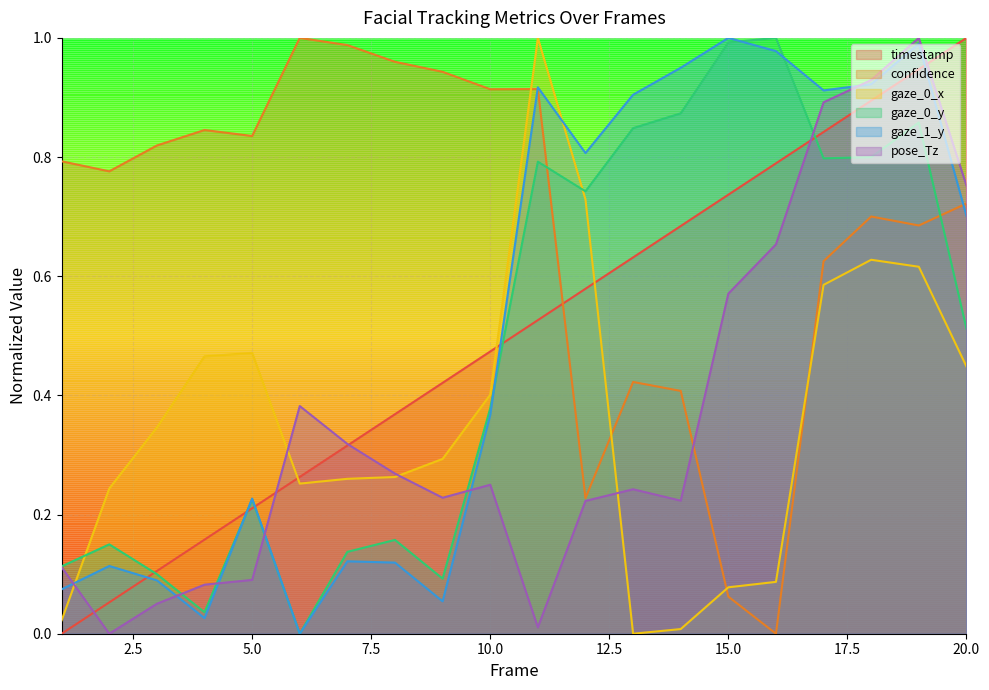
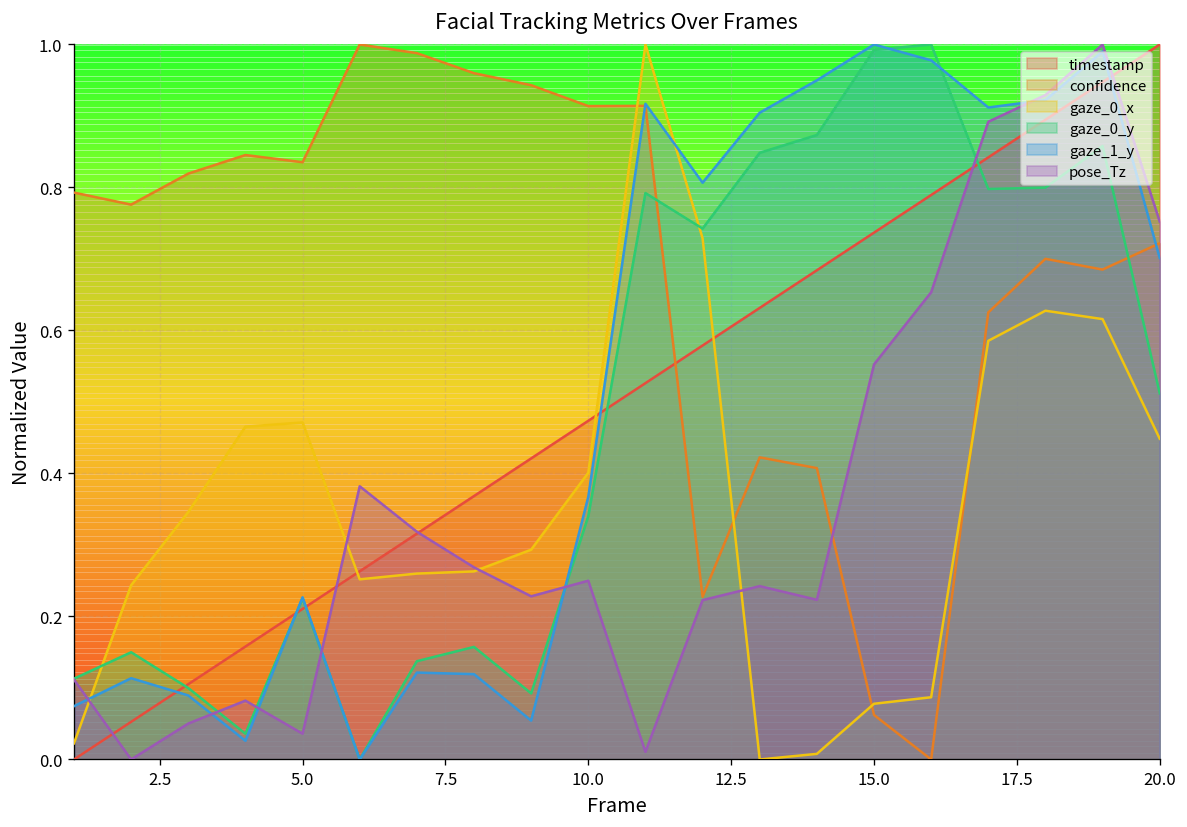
pose_Tz, 5.0: 0.09 -> 0.04
gaze_0_y, 10.0: 0.38 -> 0.34
pose_Tz, 15.0: 0.57 -> 0.55
